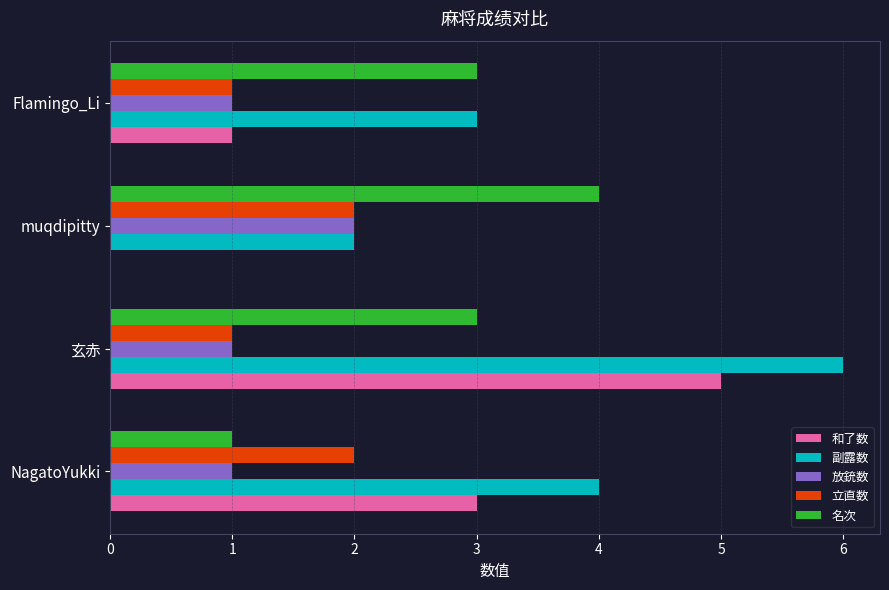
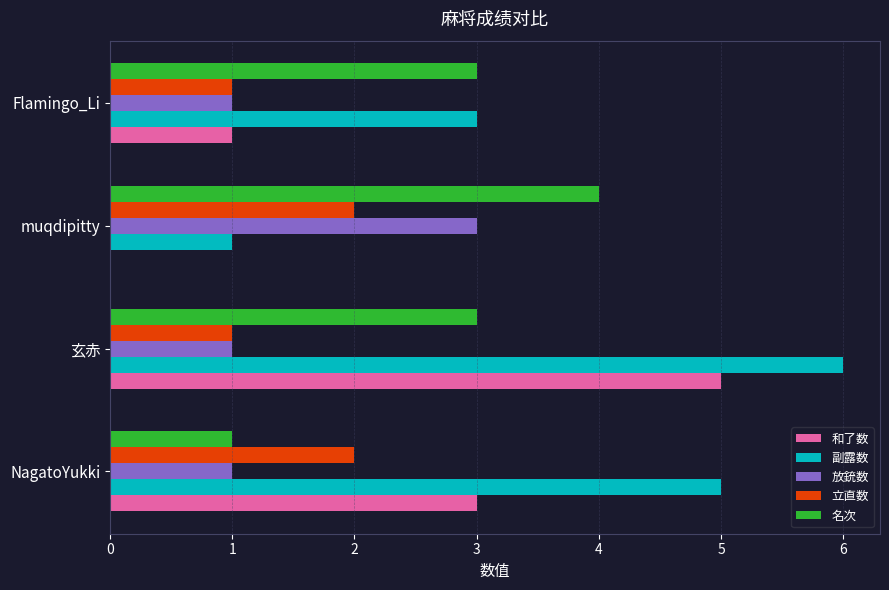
放銃数, muqdipitty: 2 -> 3
副露数, muqdipitty: 2 -> 1
副露数, NagatoYukki: 4 -> 5
